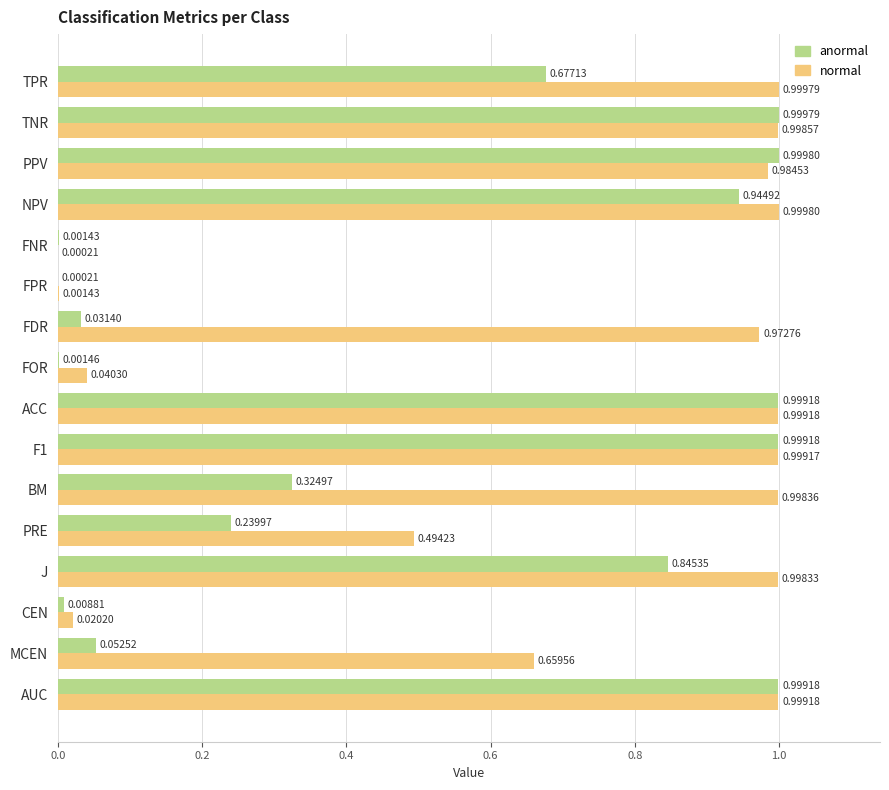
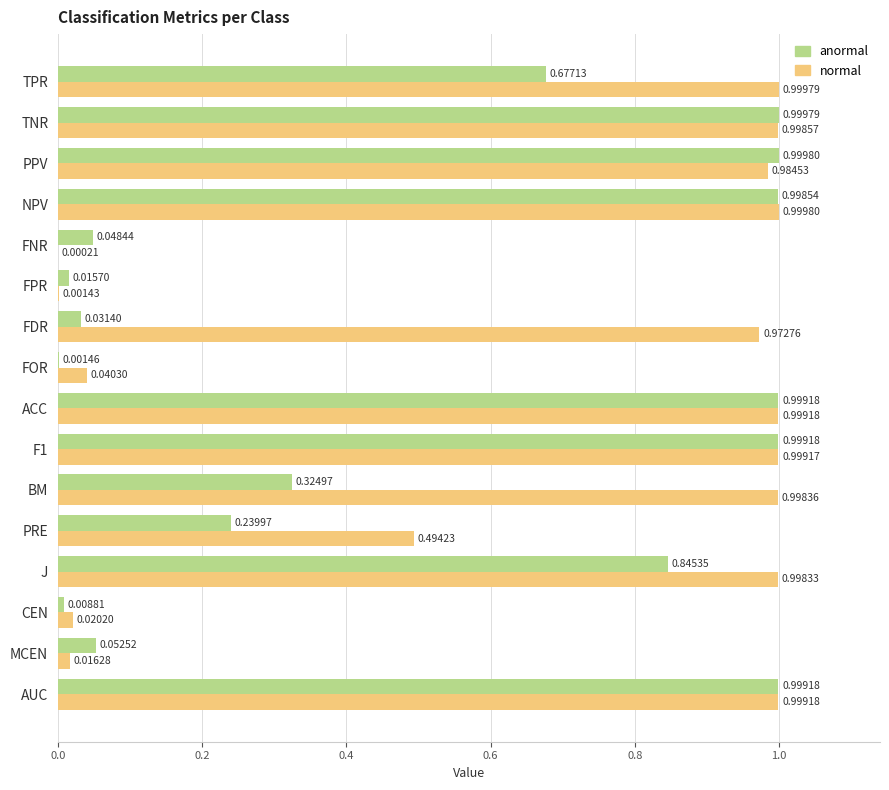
anormal, NPV: 0.94492 -> 0.99854
anormal, FNR: 0.00143 -> 0.04844
anormal, FPR: 0.00021 -> 0.01570
normal, MCEN: 0.65956 -> 0.01628
